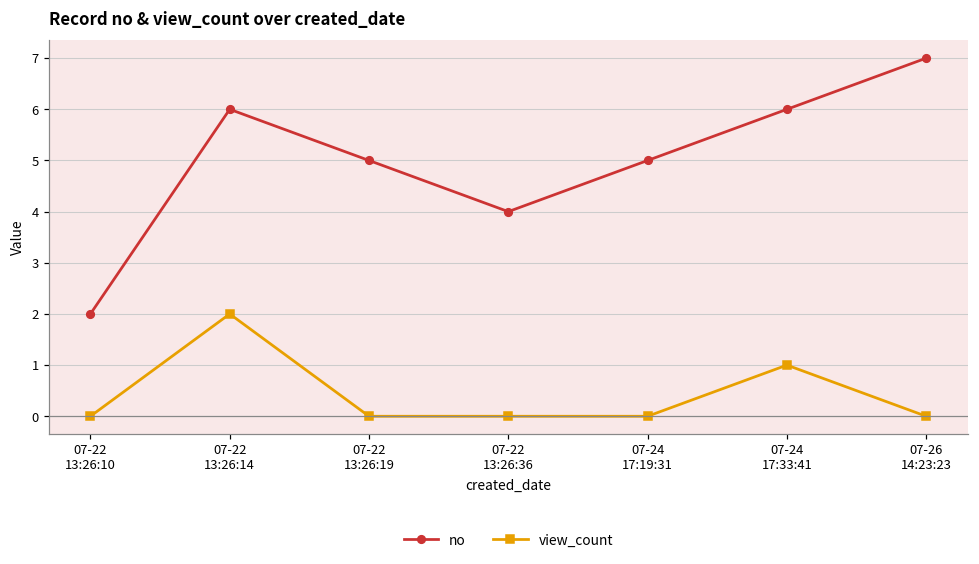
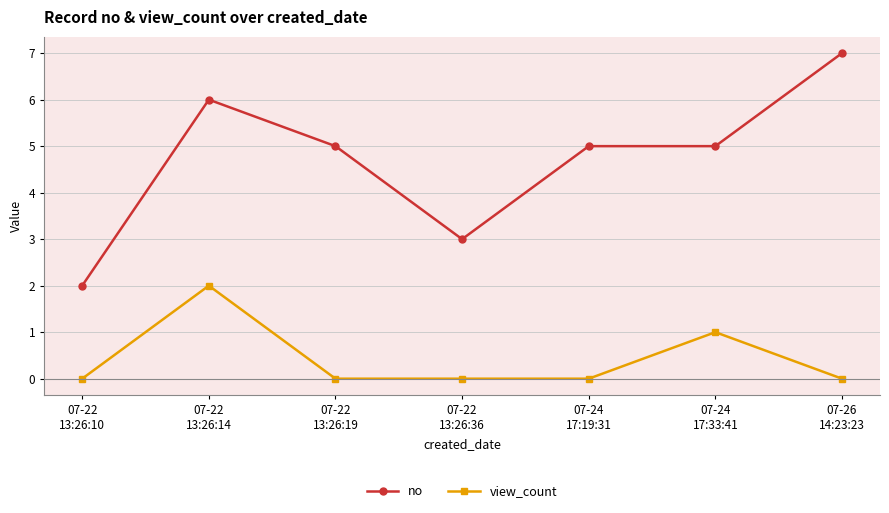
no, 07-22 13:26:36: 4 -> 3
no, 07-24 17:33:41: 6 -> 5
